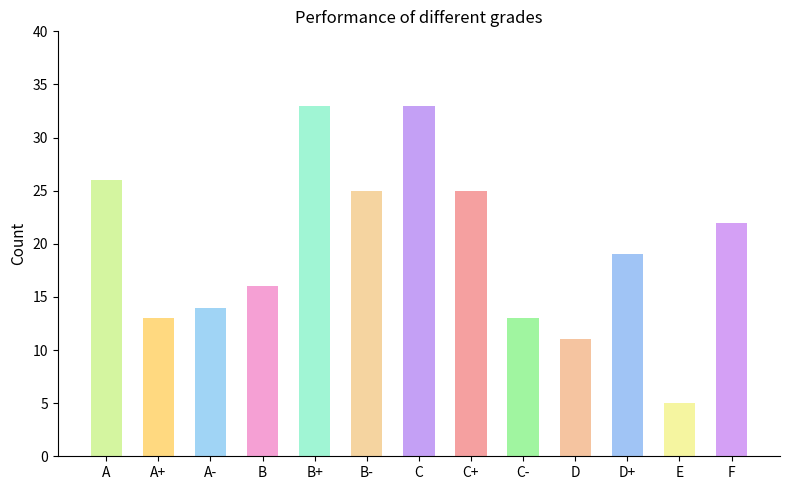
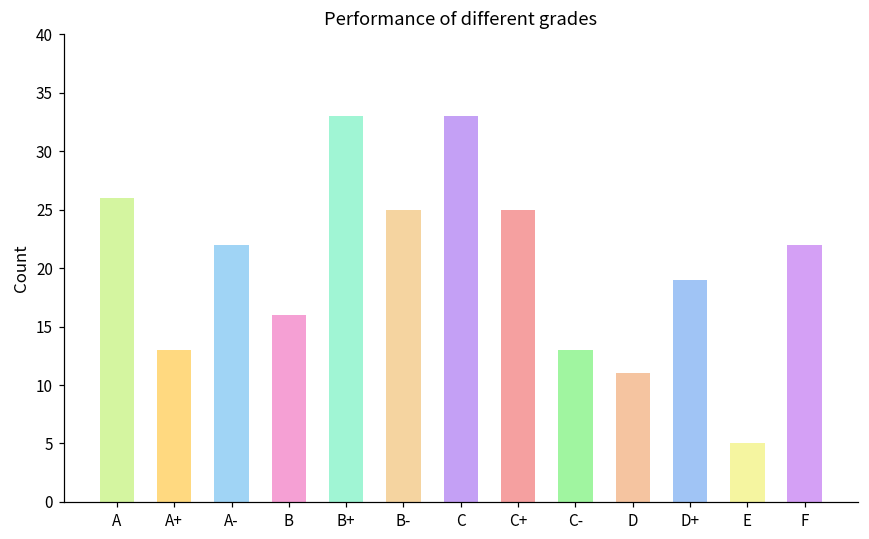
A-: 14 -> 22
